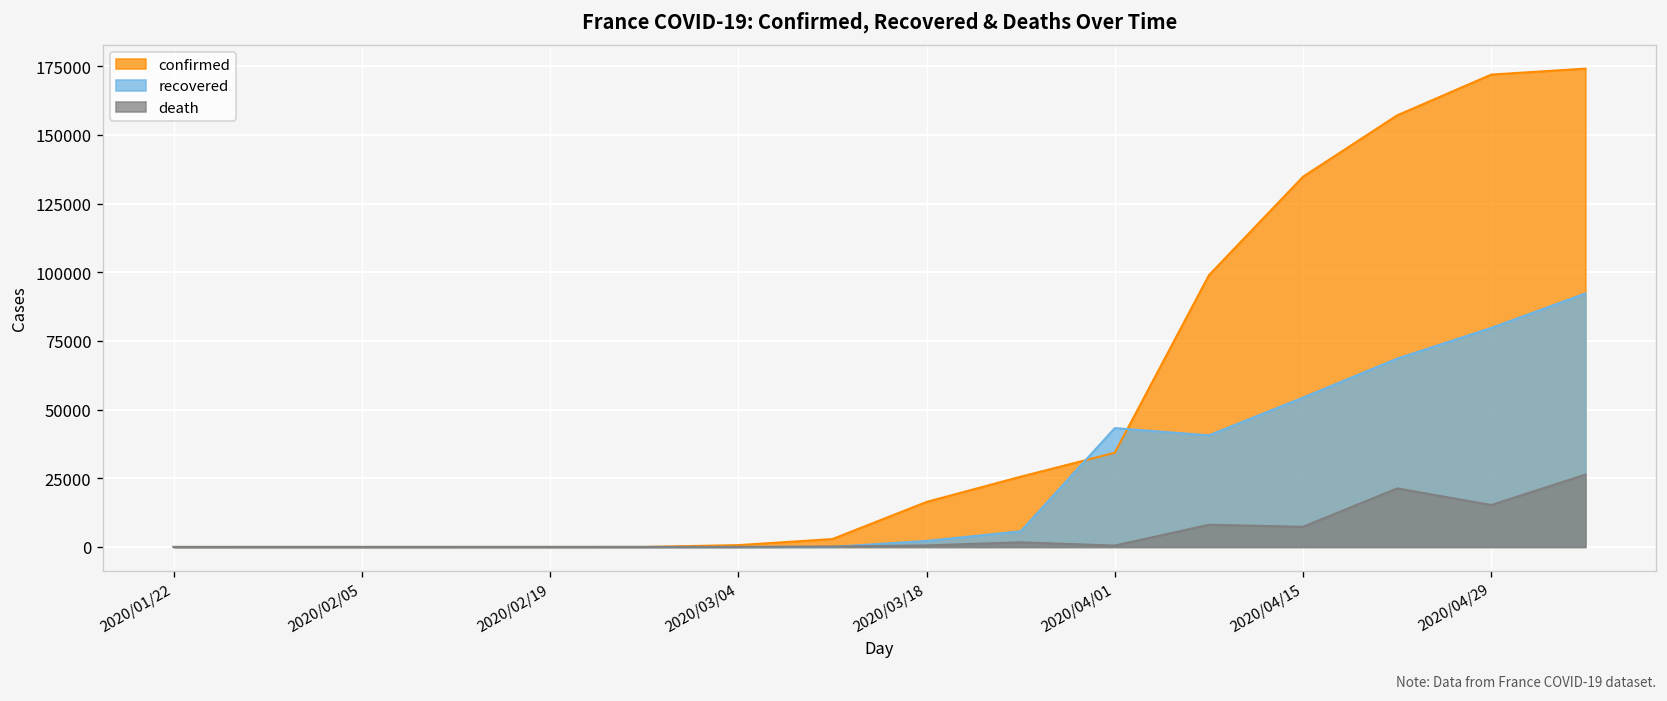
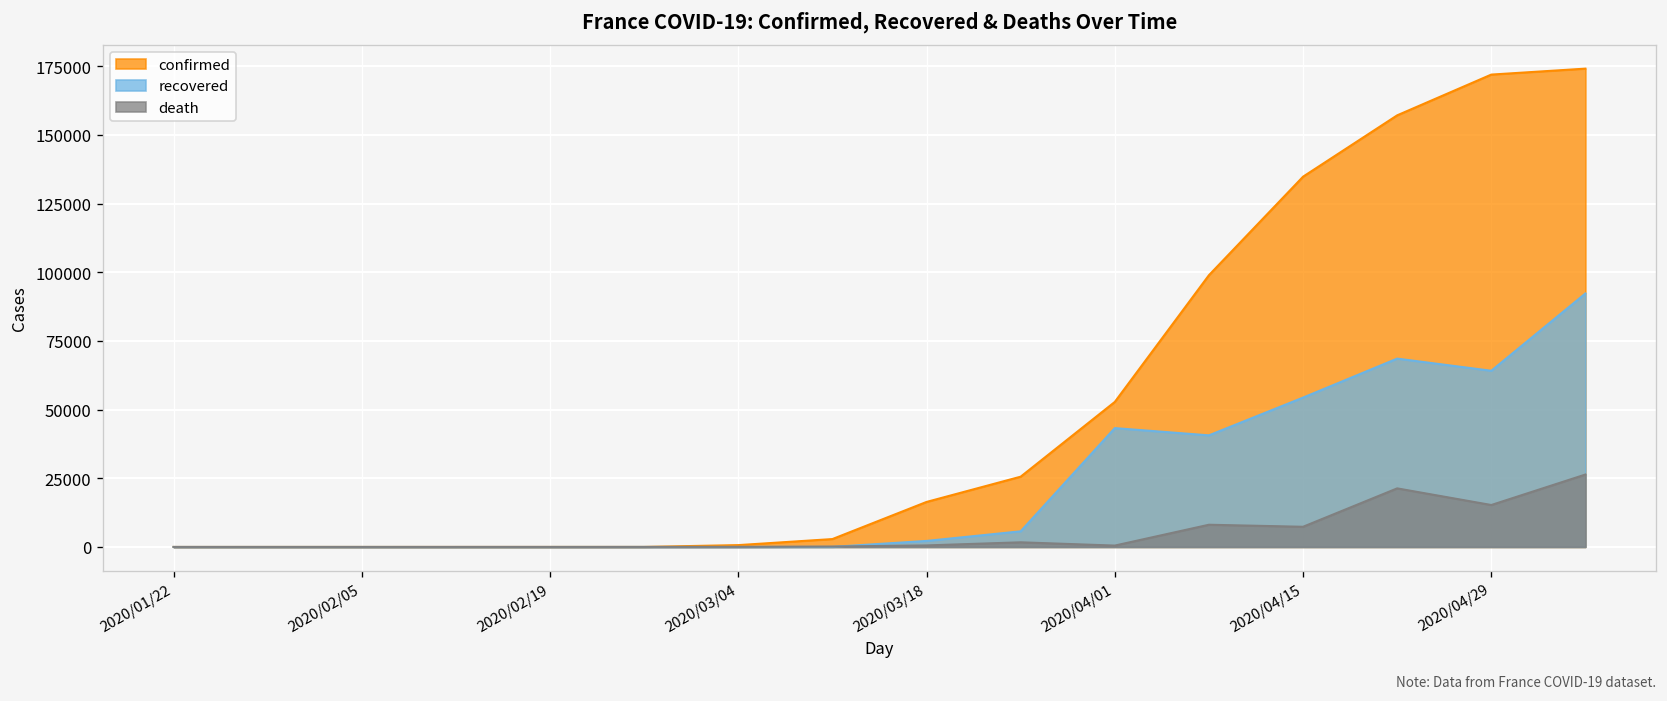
confirmed, 2020/04/01: 34000 -> 53000
recovered, 2020/04/29: 80000 -> 64000
